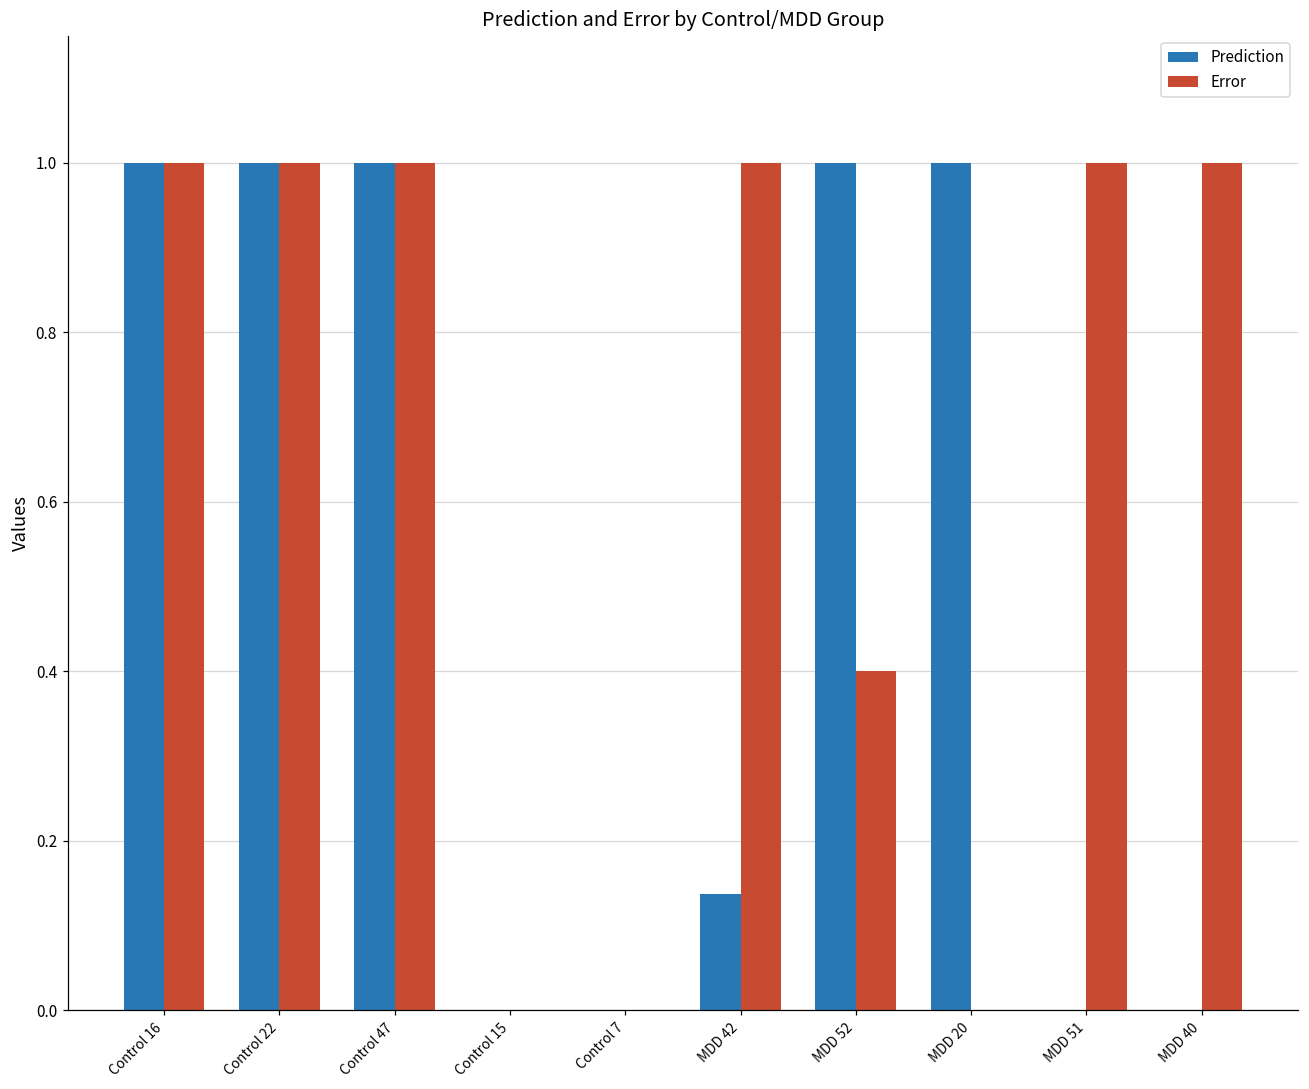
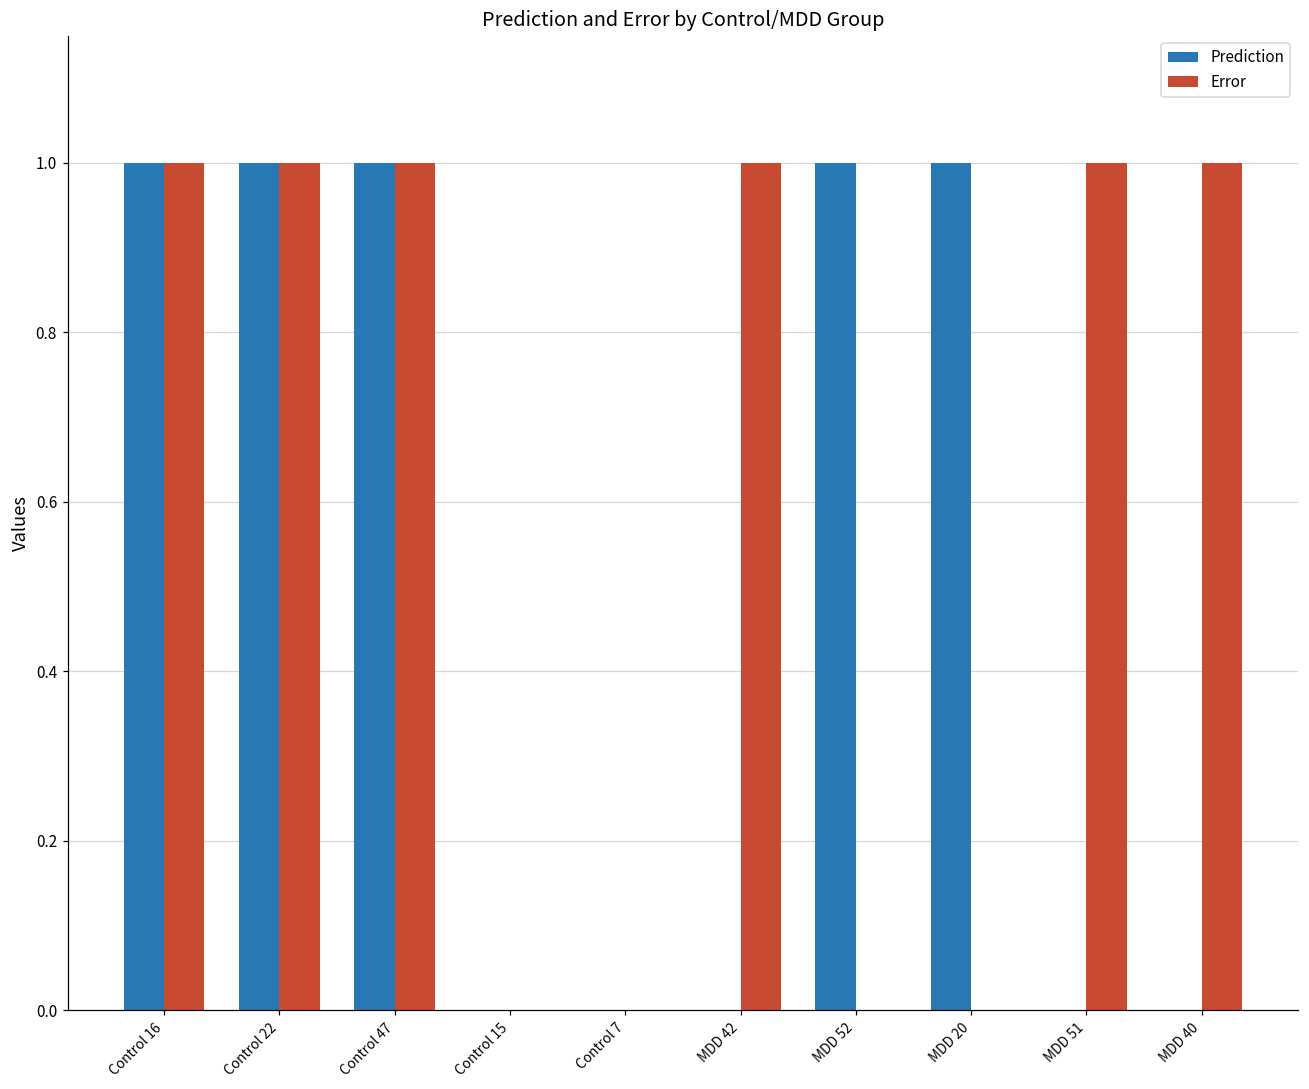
Prediction, MDD 42: 0.14 -> 0.00
Error, MDD 52: 0.4 -> 0.0
